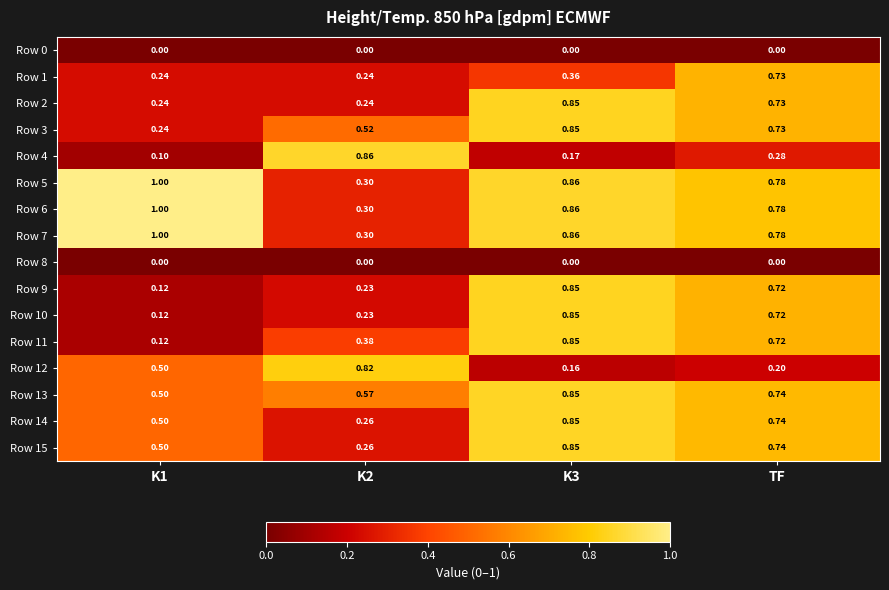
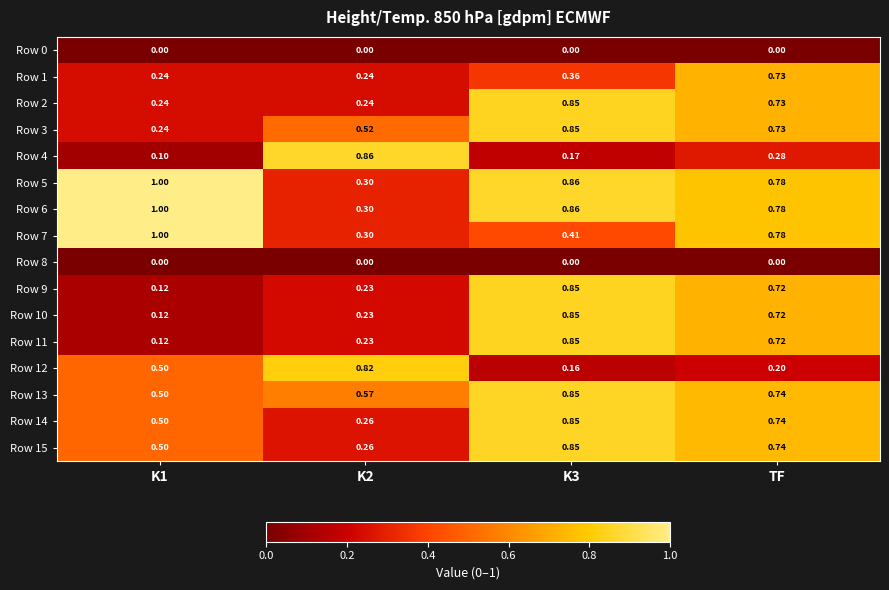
Row 7, K3: 0.86 -> 0.41
Row 11, K2: 0.38 -> 0.23
